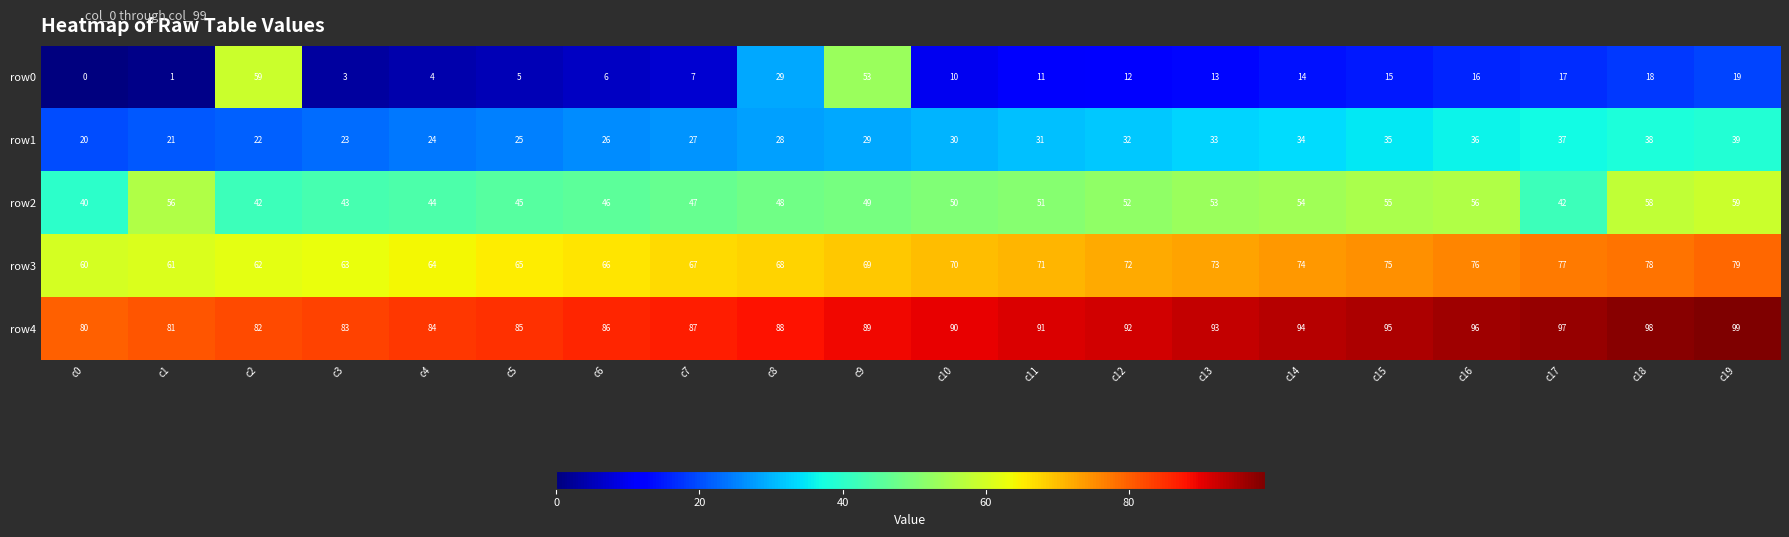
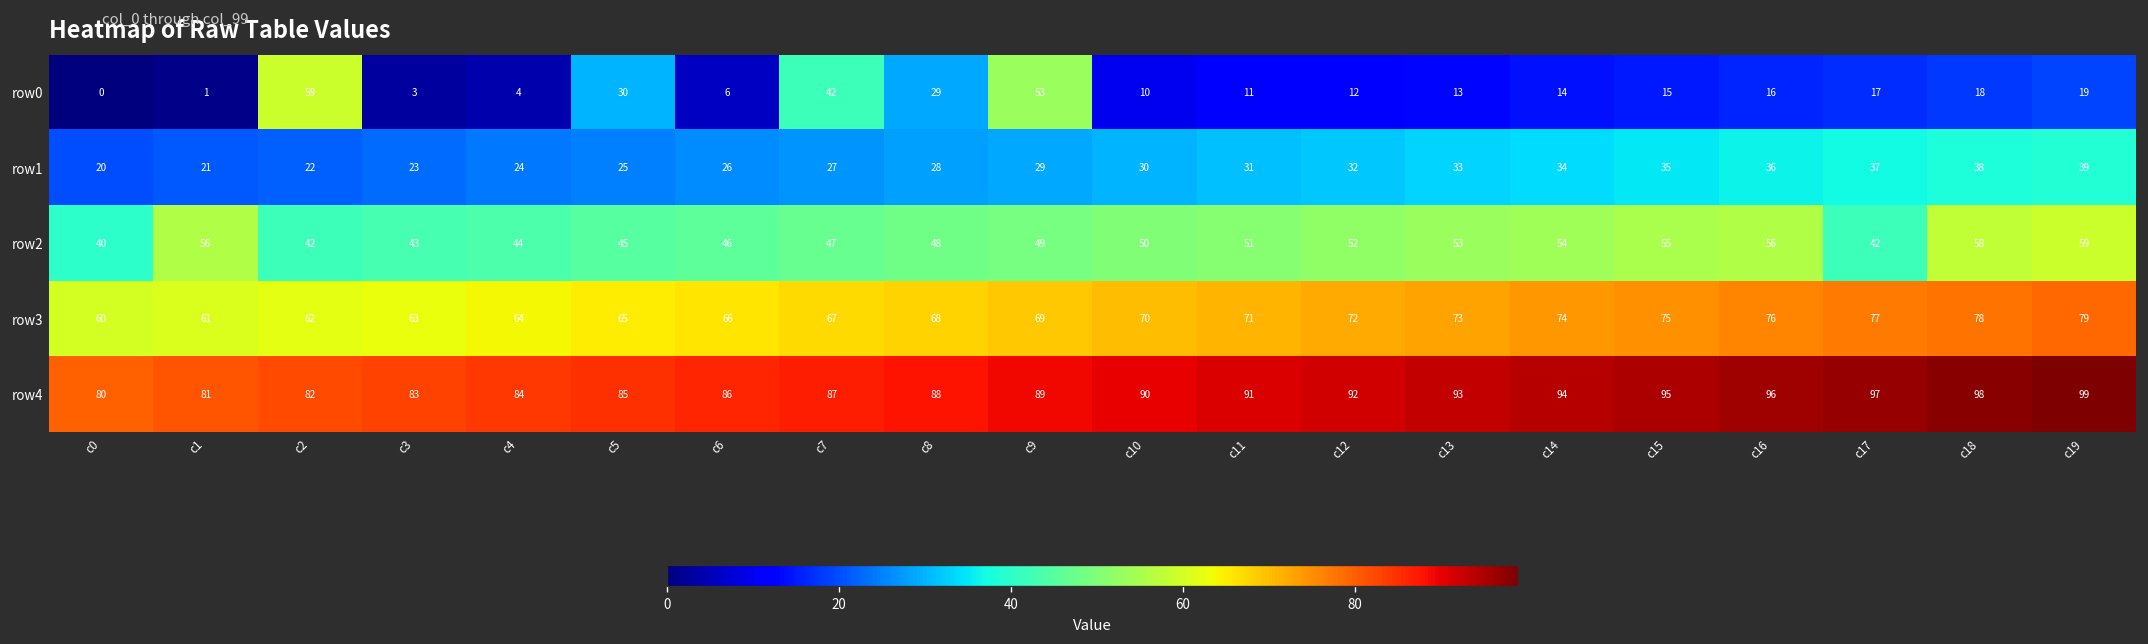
row0, c5: 5 -> 30
row0, c7: 7 -> 42
